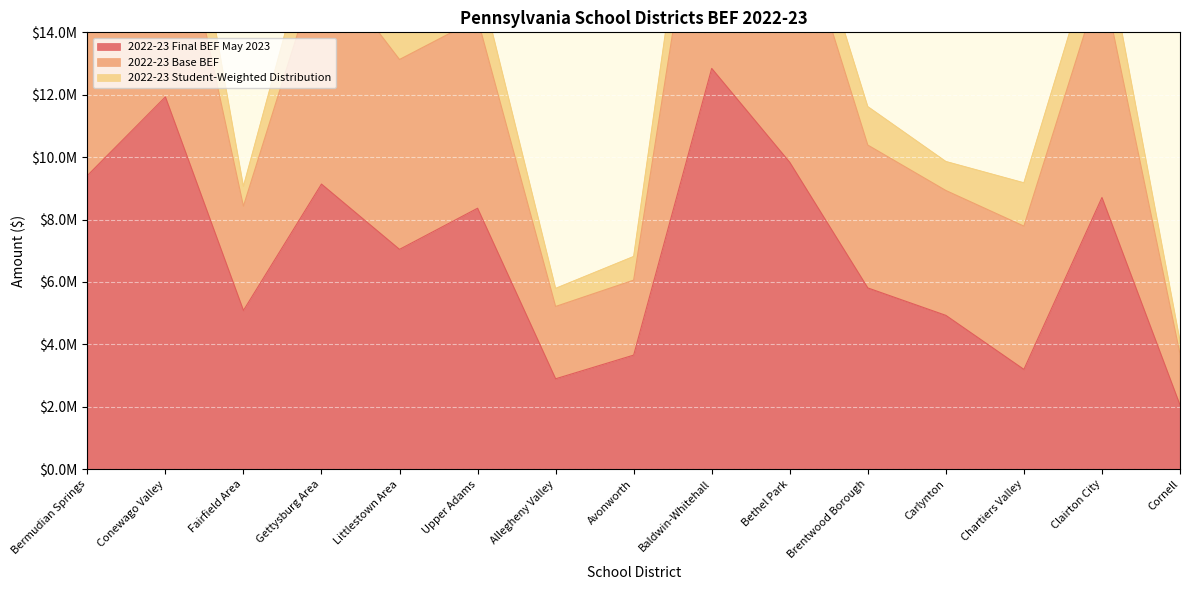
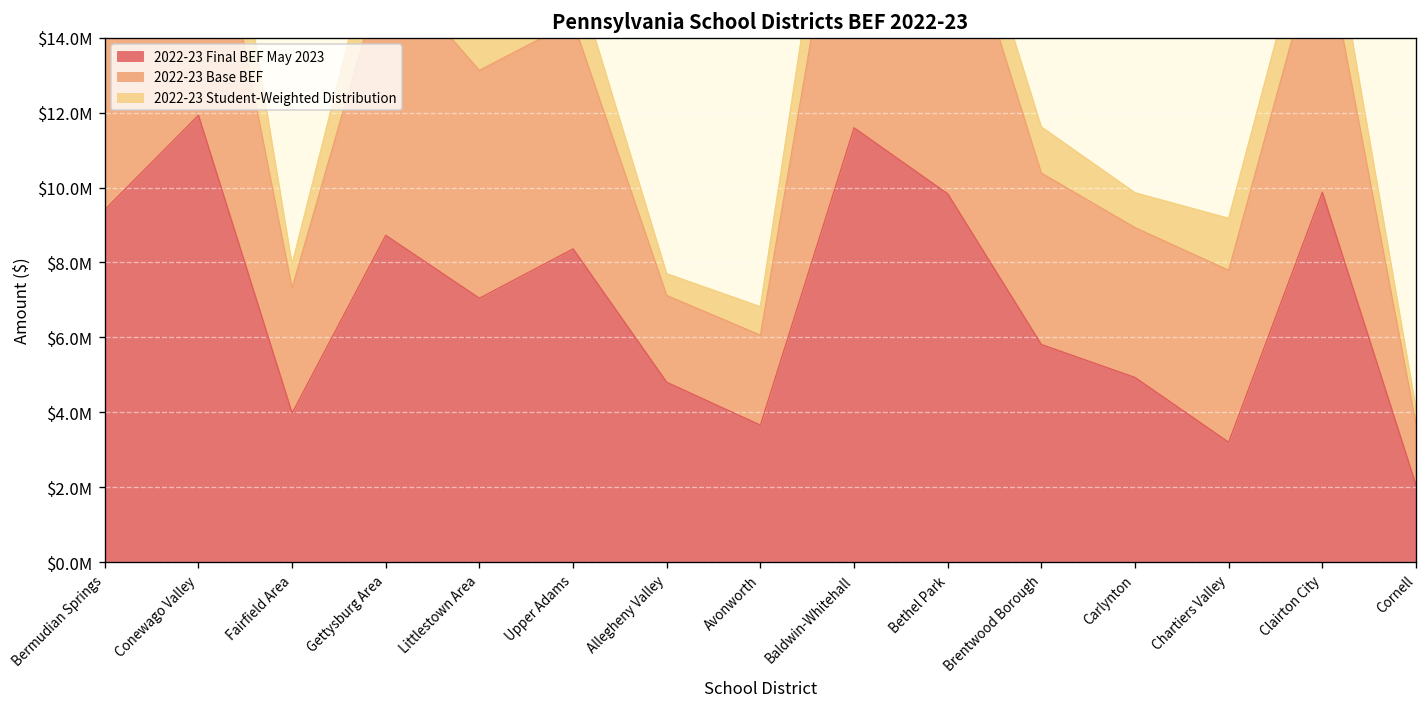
2022-23 Final BEF May 2023, Fairfield Area: $5100000 -> $4000000
2022-23 Final BEF May 2023, Gettysburg Area: $9100000 -> $8700000
2022-23 Final BEF May 2023, Allegheny Valley: $2900000 -> $4800000
2022-23 Final BEF May 2023, Baldwin-Whitehall: $12800000 -> $11600000
2022-23 Final BEF May 2023, Clairton City: $8700000 -> $9900000
